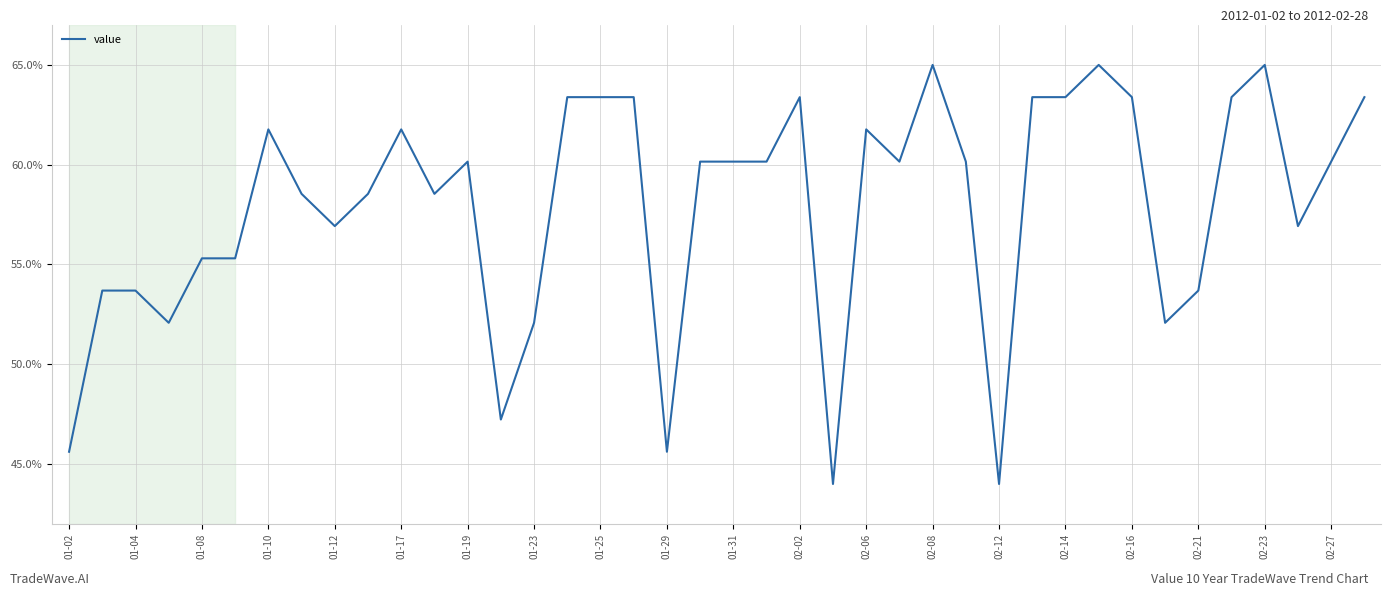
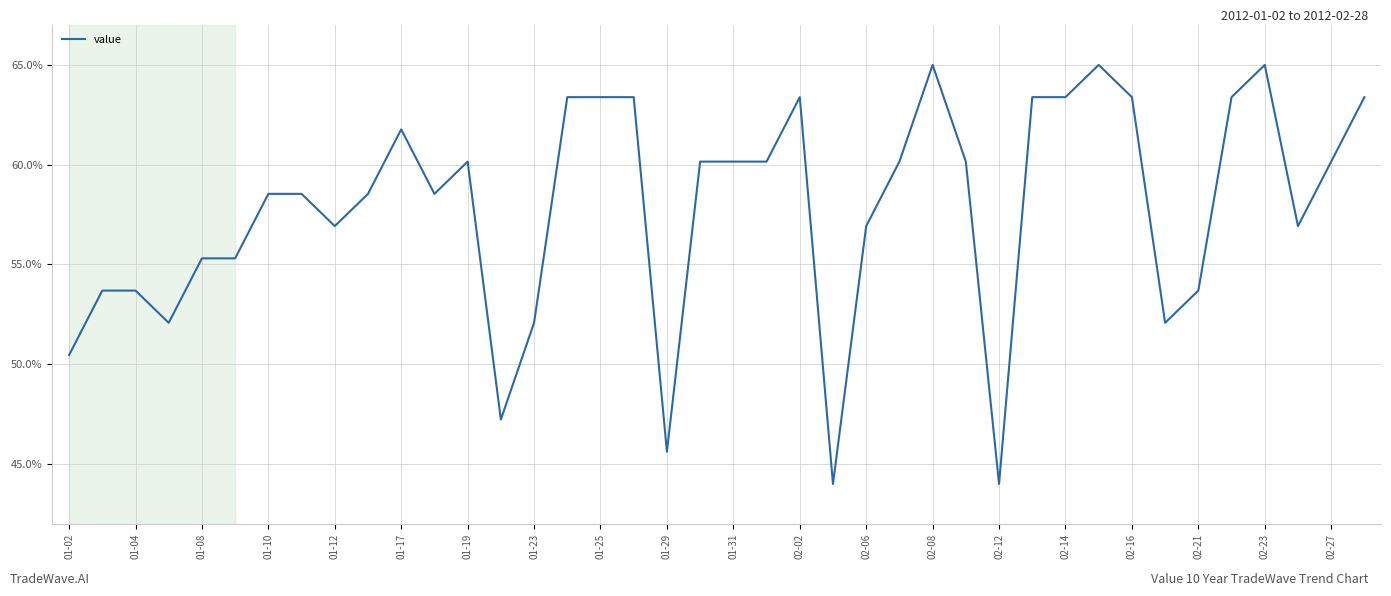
01-02: 45.6% -> 50.5%
01-10: 61.8% -> 58.5%
02-06: 61.8% -> 56.9%
